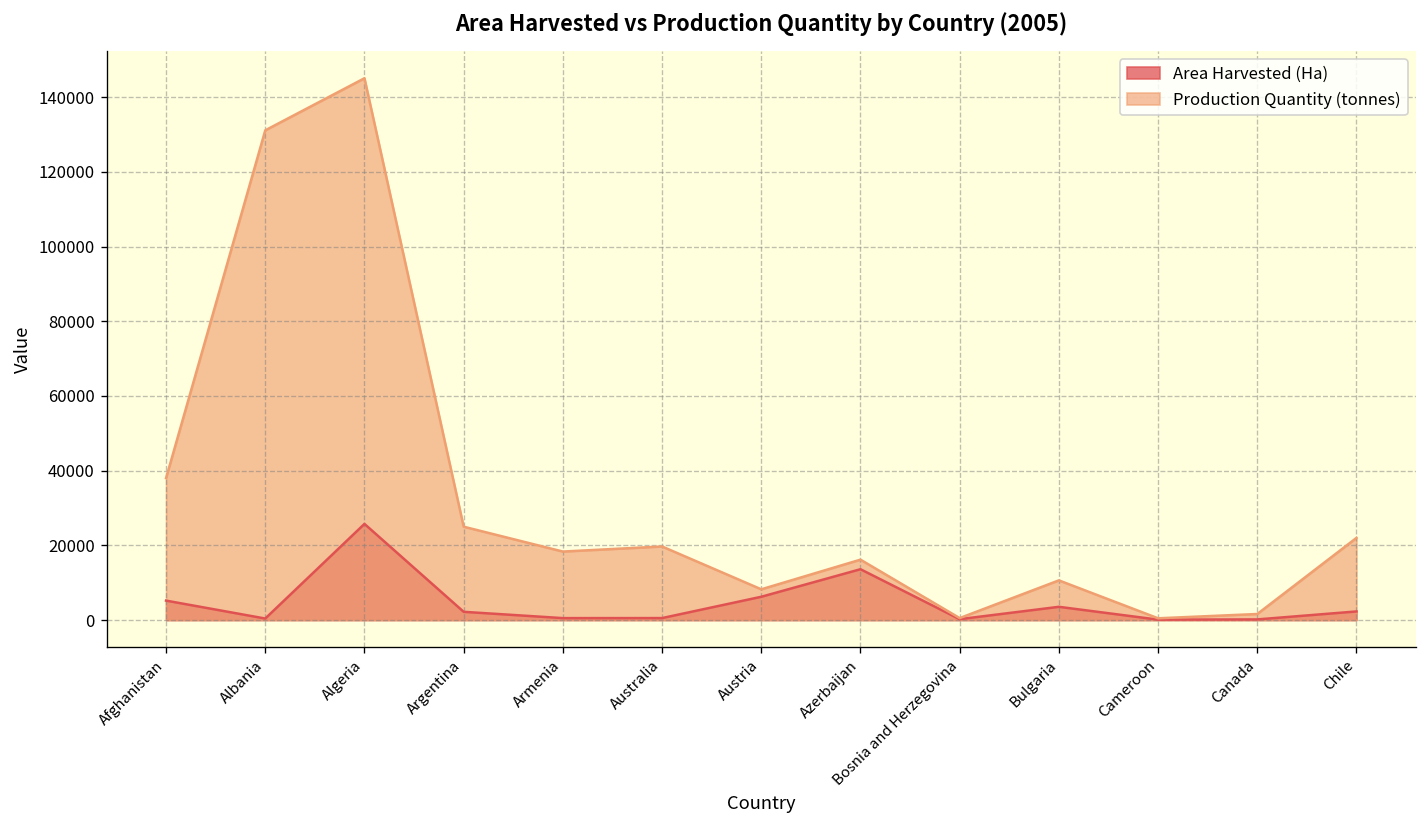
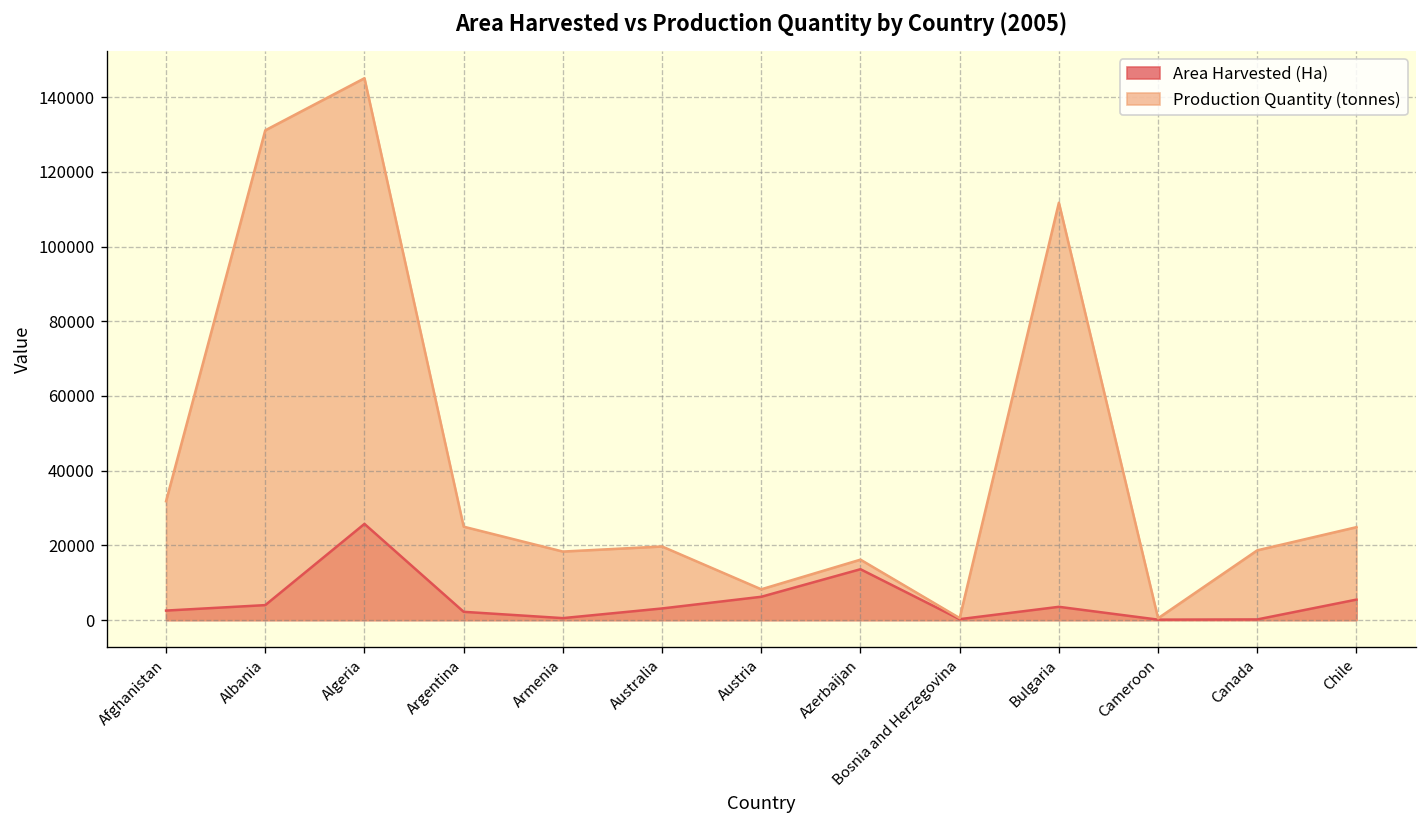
Area Harvested (Ha), Afghanistan: 5000 -> 3000
Production Quantity (tonnes), Afghanistan: 38000 -> 32000
Area Harvested (Ha), Albania: 0 -> 4000
Area Harvested (Ha), Australia: 1000 -> 3000
Production Quantity (tonnes), Bulgaria: 11000 -> 112000
Production Quantity (tonnes), Canada: 2000 -> 19000
Area Harvested (Ha), Chile: 2000 -> 5000
Production Quantity (tonnes), Chile: 22000 -> 25000
